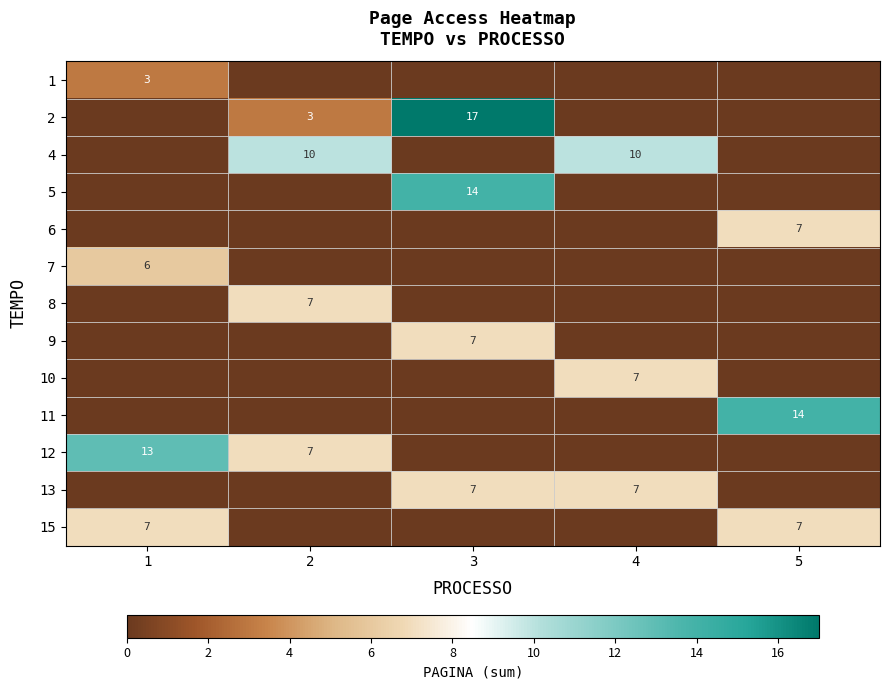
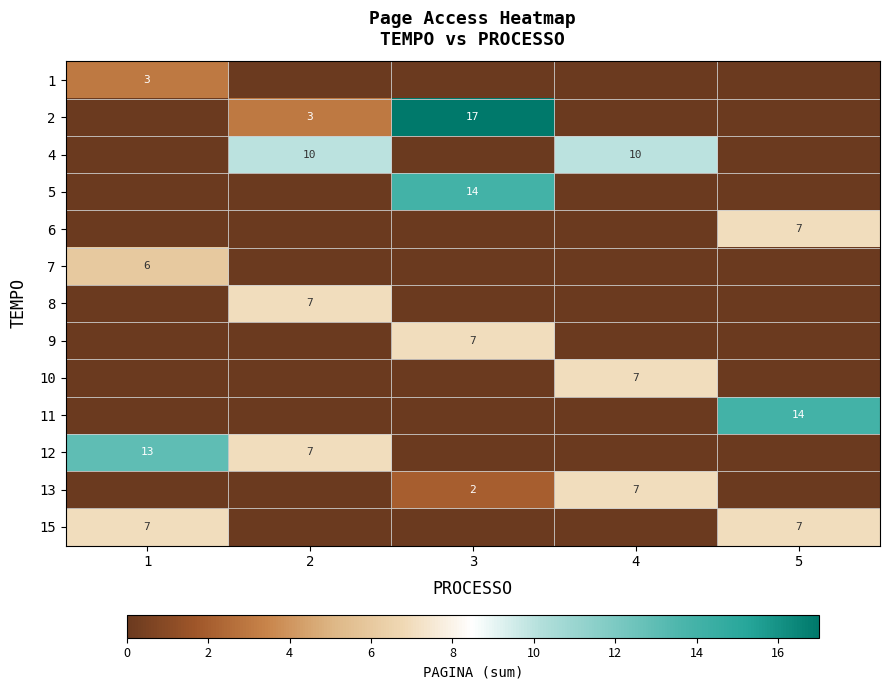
13, 3: 7 -> 2
